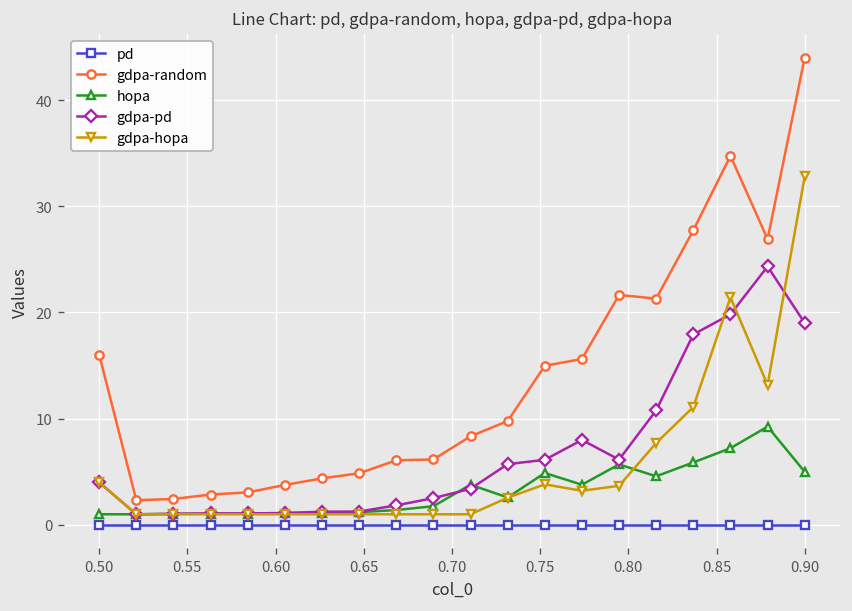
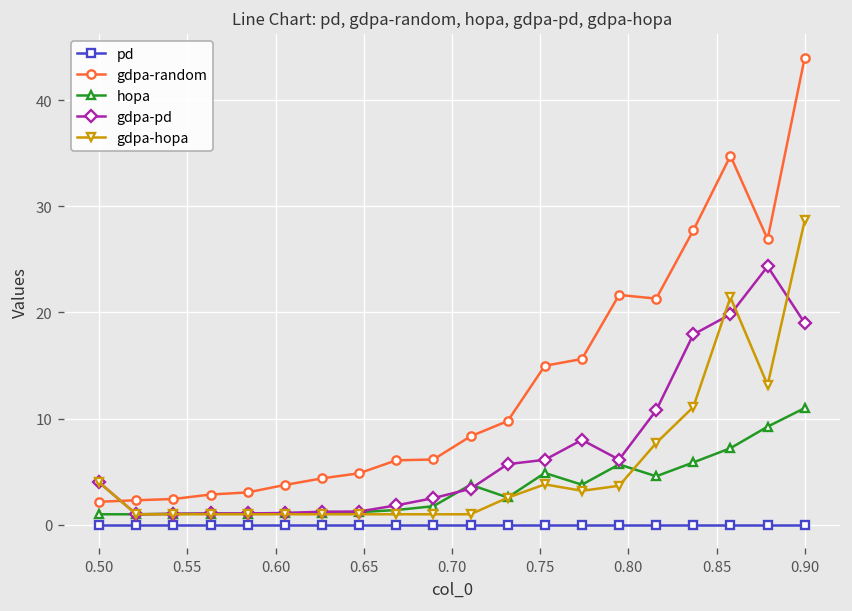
gdpa-random, 0.50: 16 -> 2
hopa, 0.90: 5 -> 11
gdpa-hopa, 0.90: 33 -> 29
